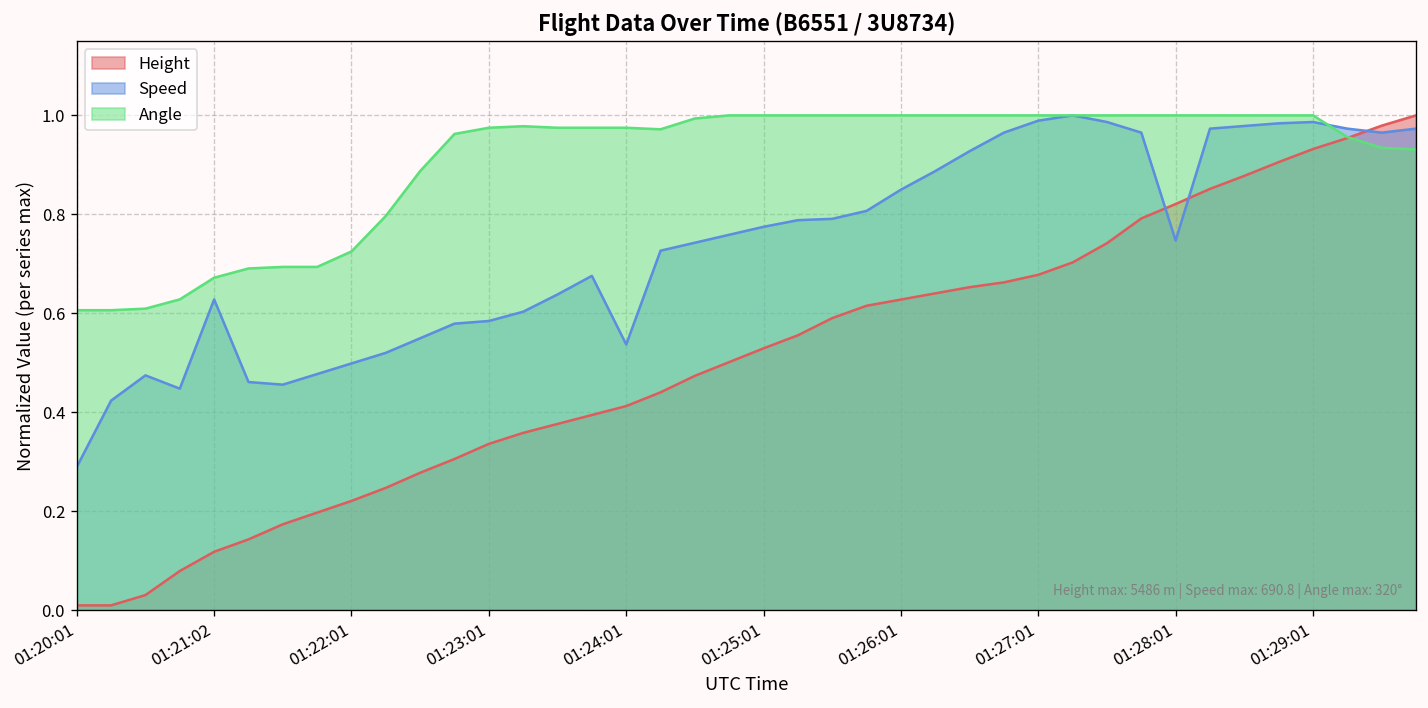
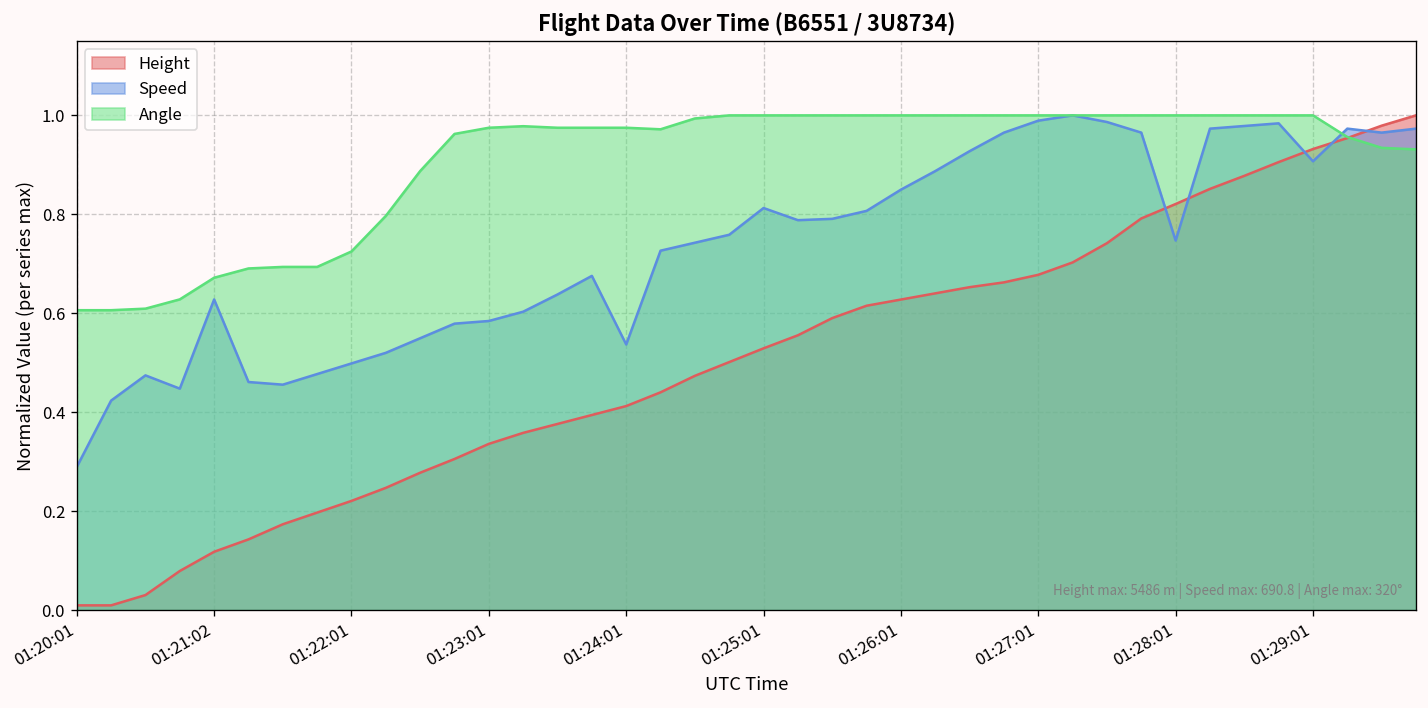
Speed, 01:25:01: 0.77 -> 0.81
Speed, 01:29:01: 0.99 -> 0.91
